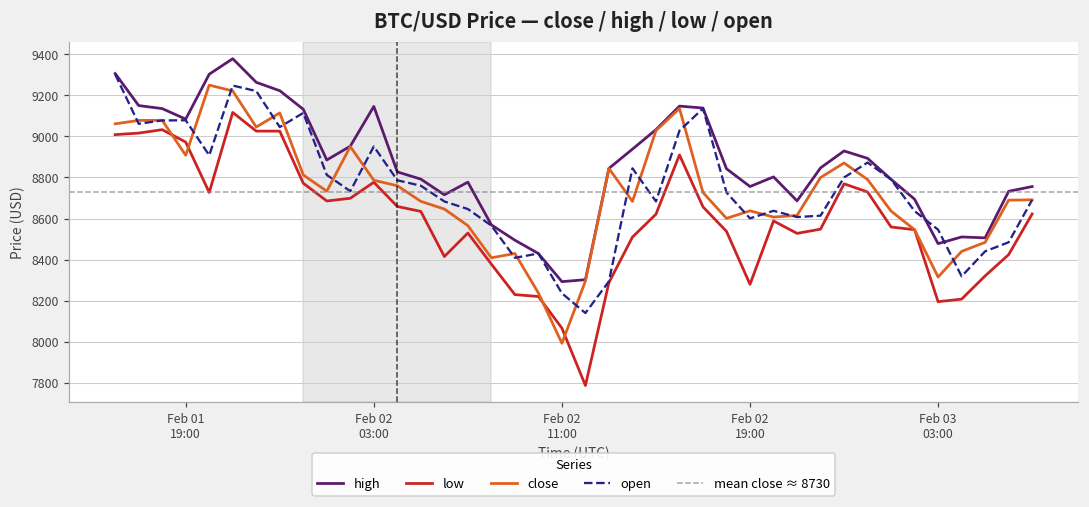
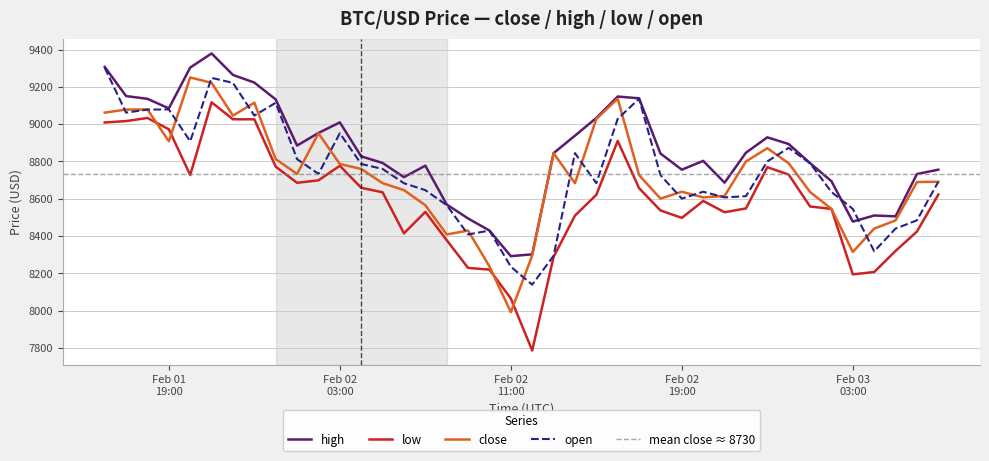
high, Feb 02 03:00: 9150 -> 9010
low, Feb 02 19:00: 8280 -> 8500
